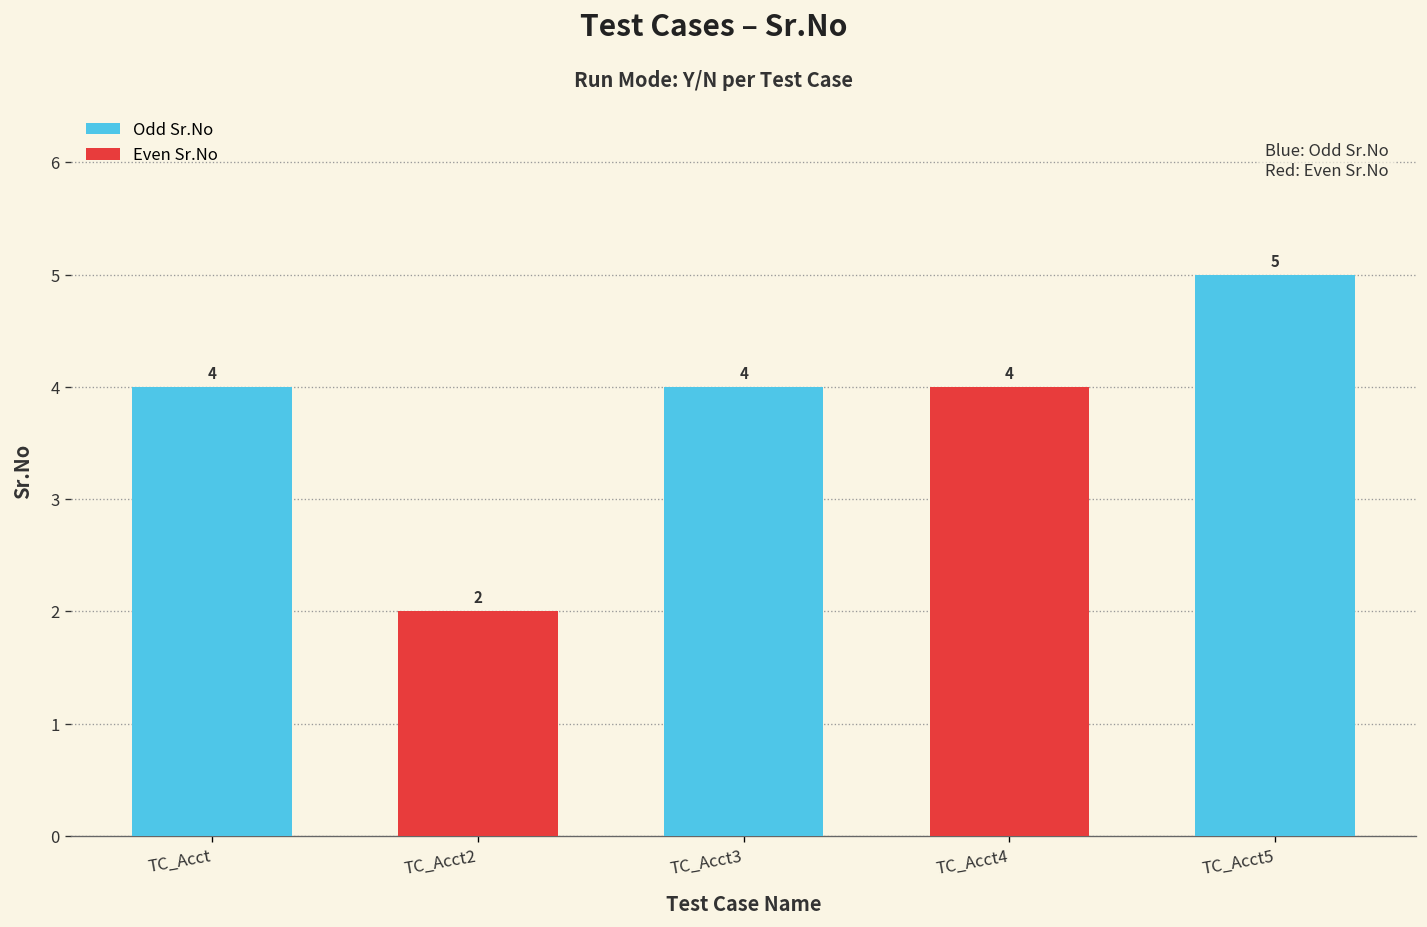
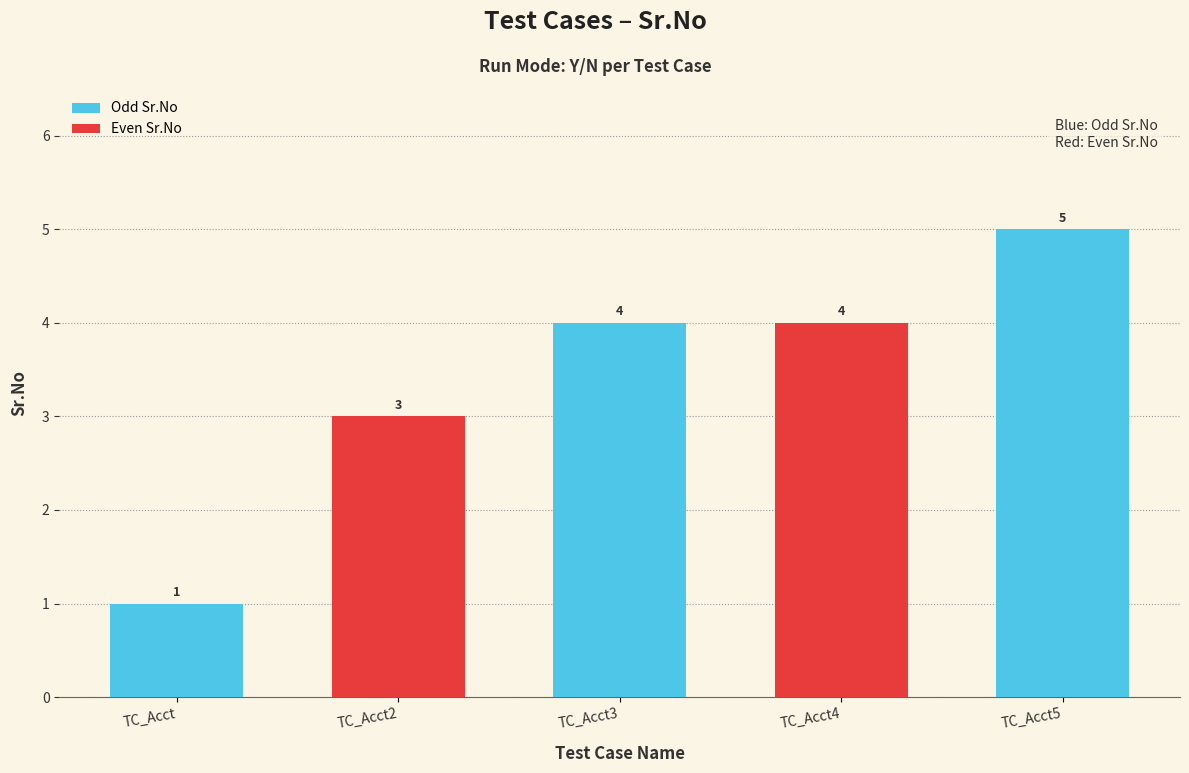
TC_Acct: 4 -> 1
TC_Acct2: 2 -> 3
